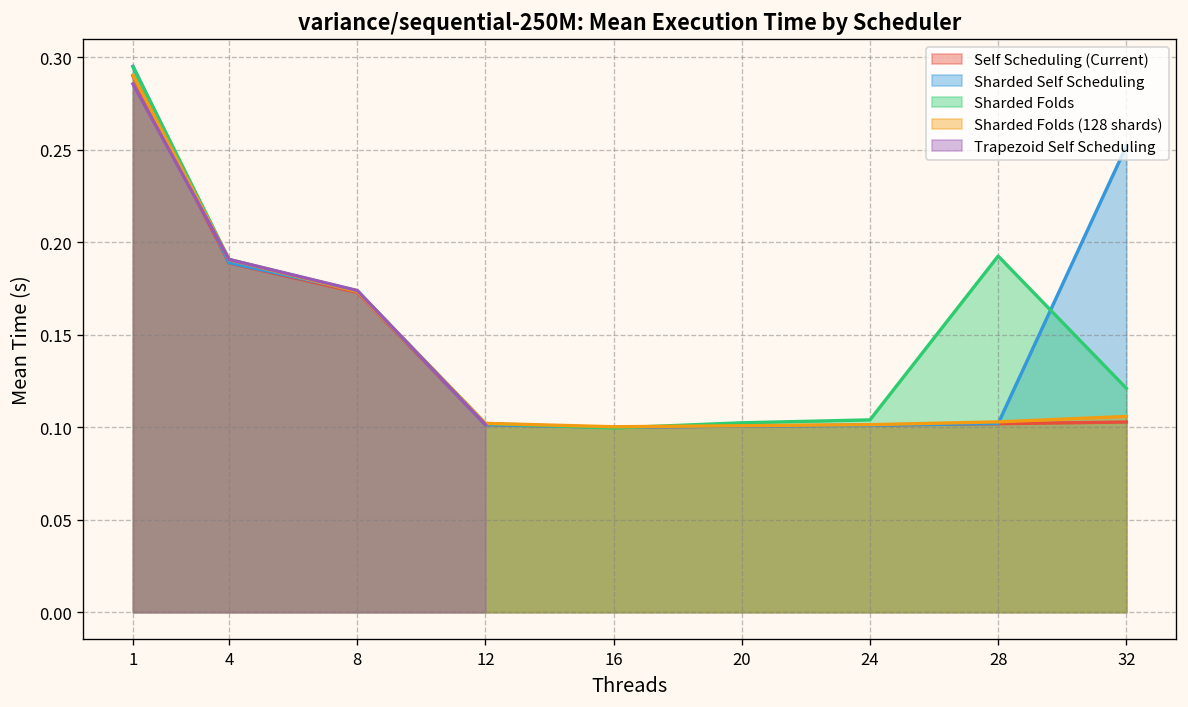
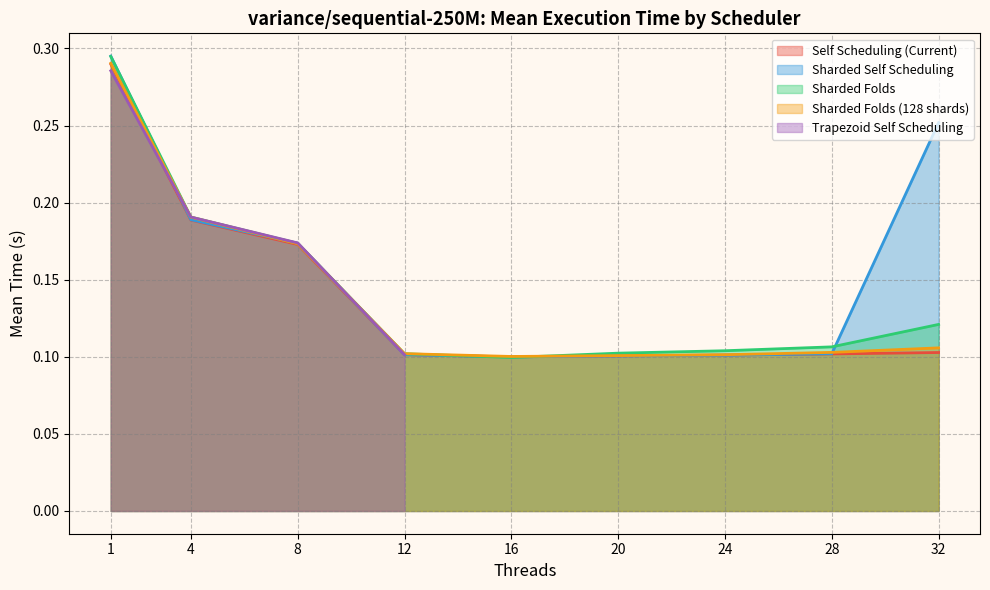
Sharded Folds, 28: 0.193 -> 0.106
